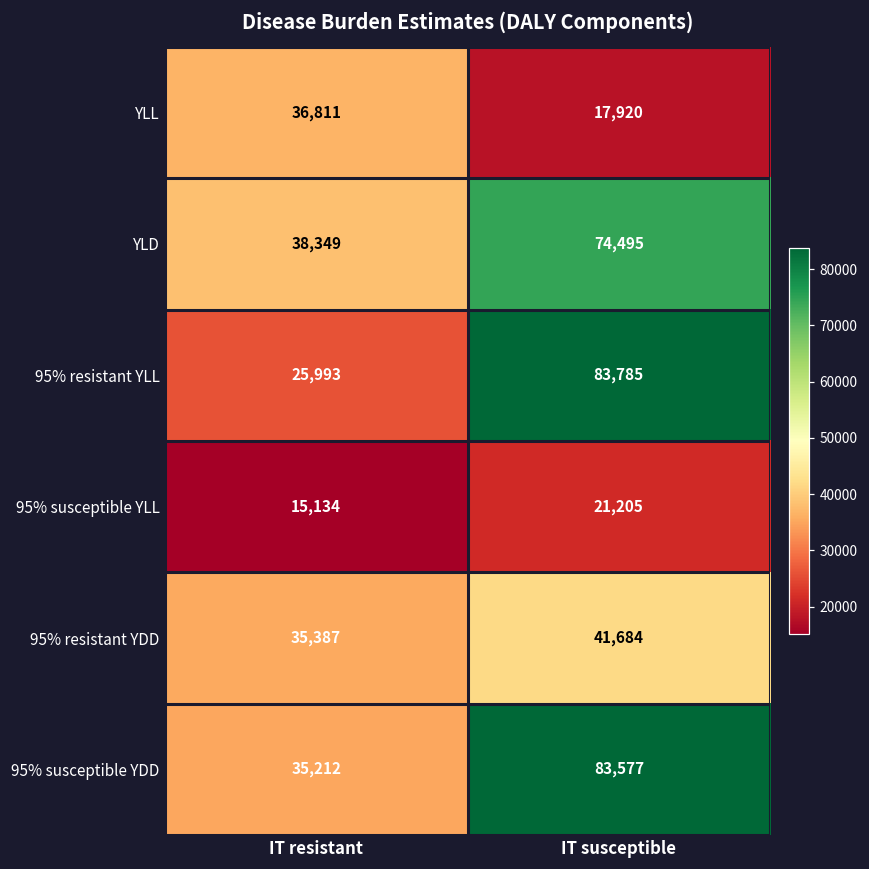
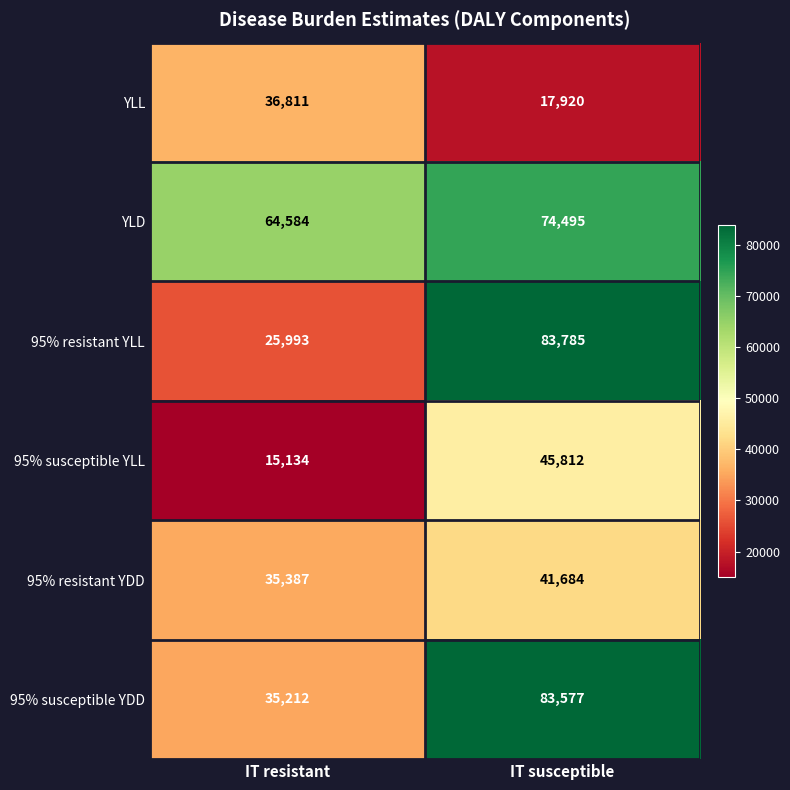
YLD, IT resistant: 38,349 -> 64,584
95% susceptible YLL, IT susceptible: 21,205 -> 45,812
